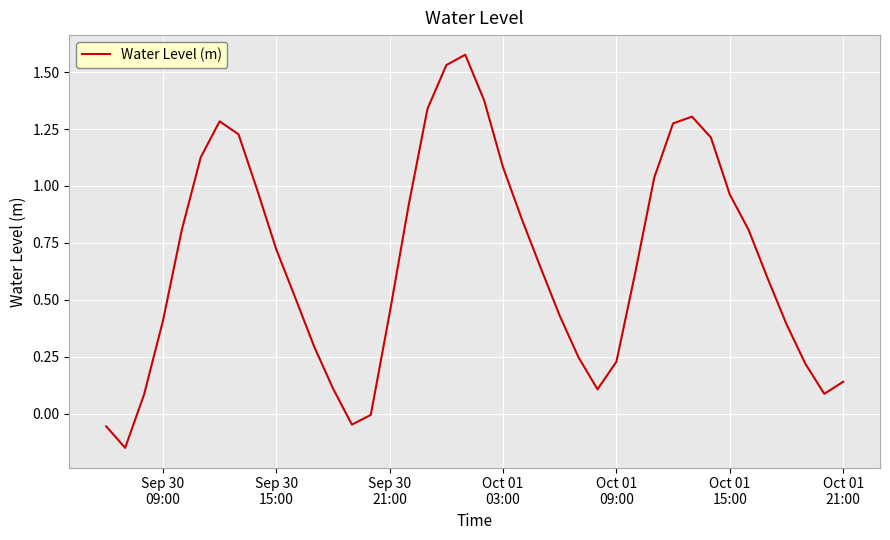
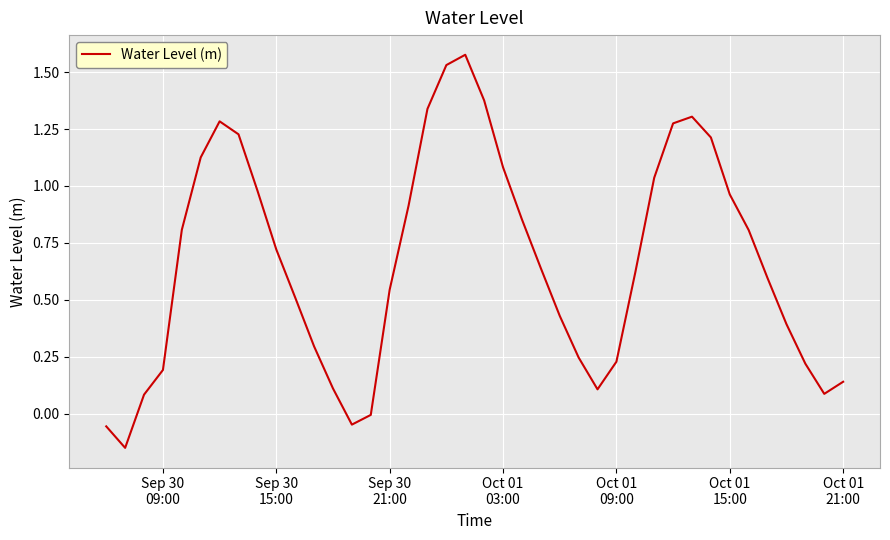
Sep 30 09:00: 0.41 -> 0.19
Sep 30 21:00: 0.44 -> 0.54
